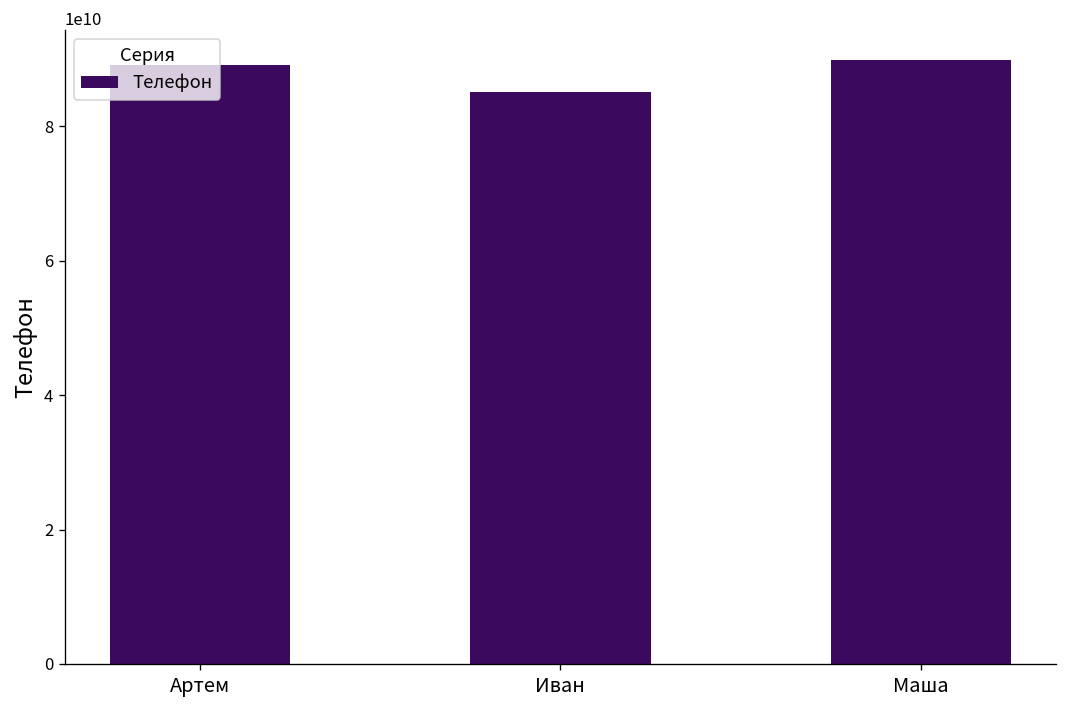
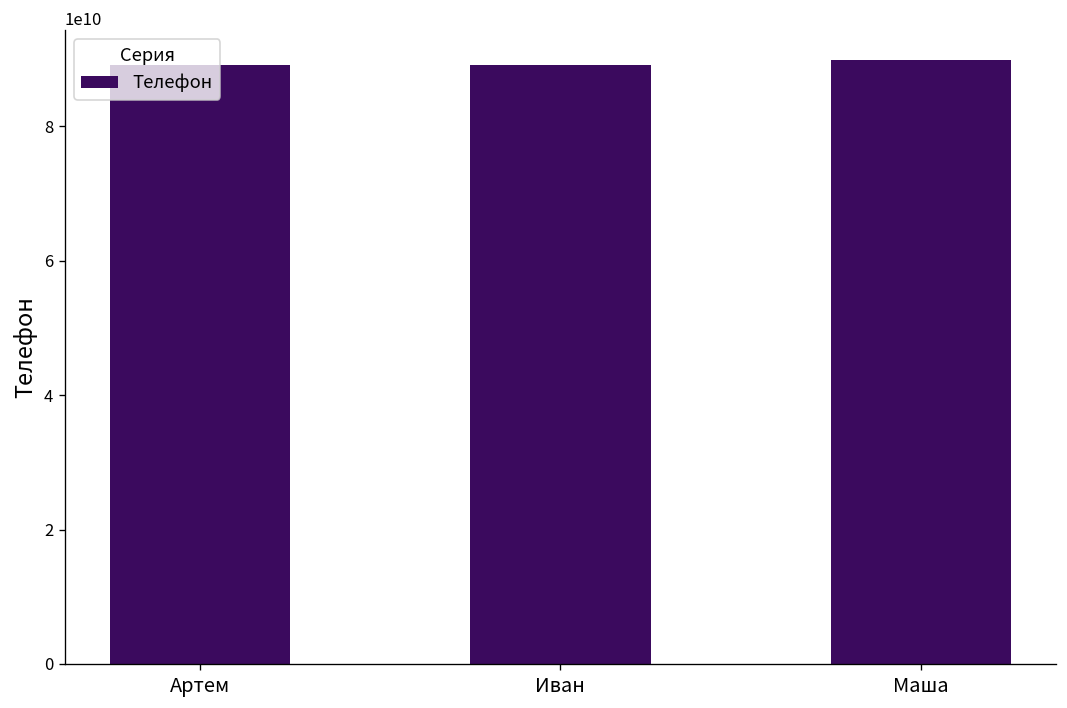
Иван: 85000000000 -> 89000000000
